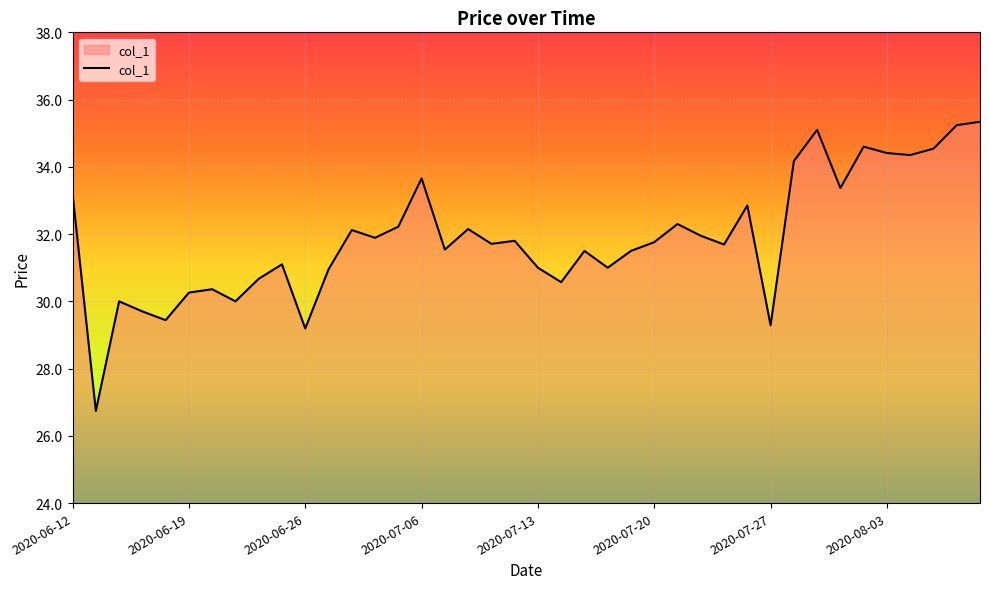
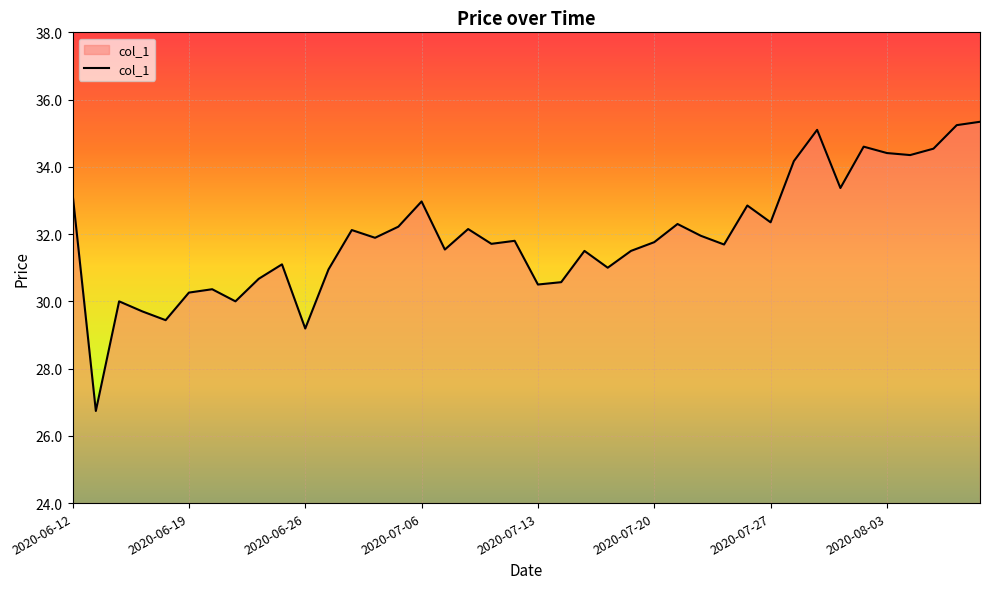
2020-07-06: 33.7 -> 33.0
2020-07-13: 31.0 -> 30.5
2020-07-27: 29.3 -> 32.3
